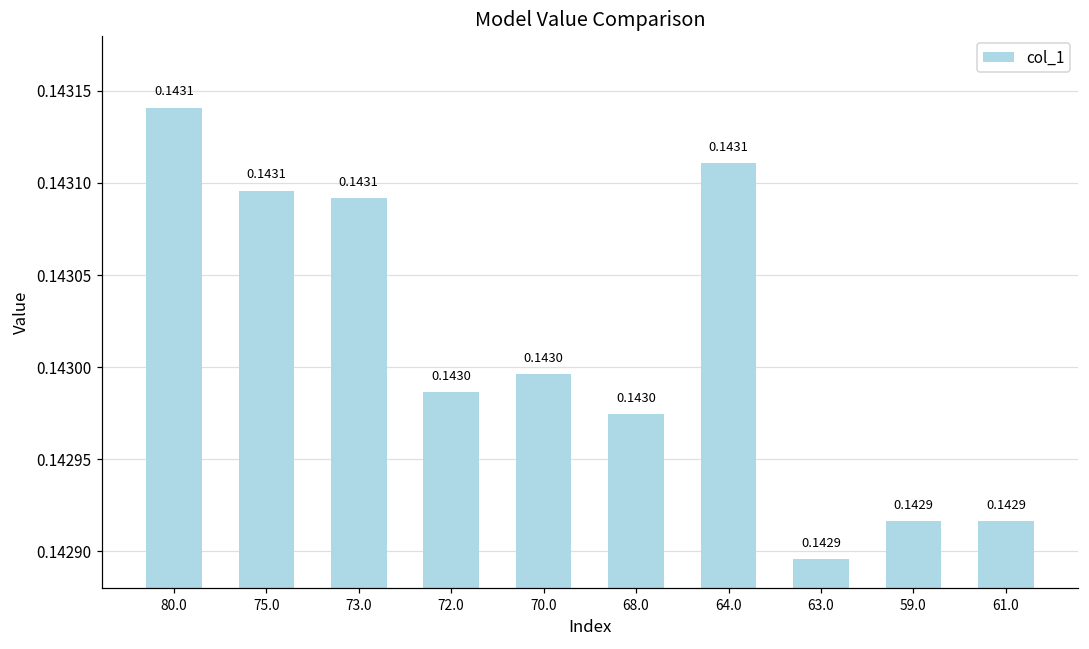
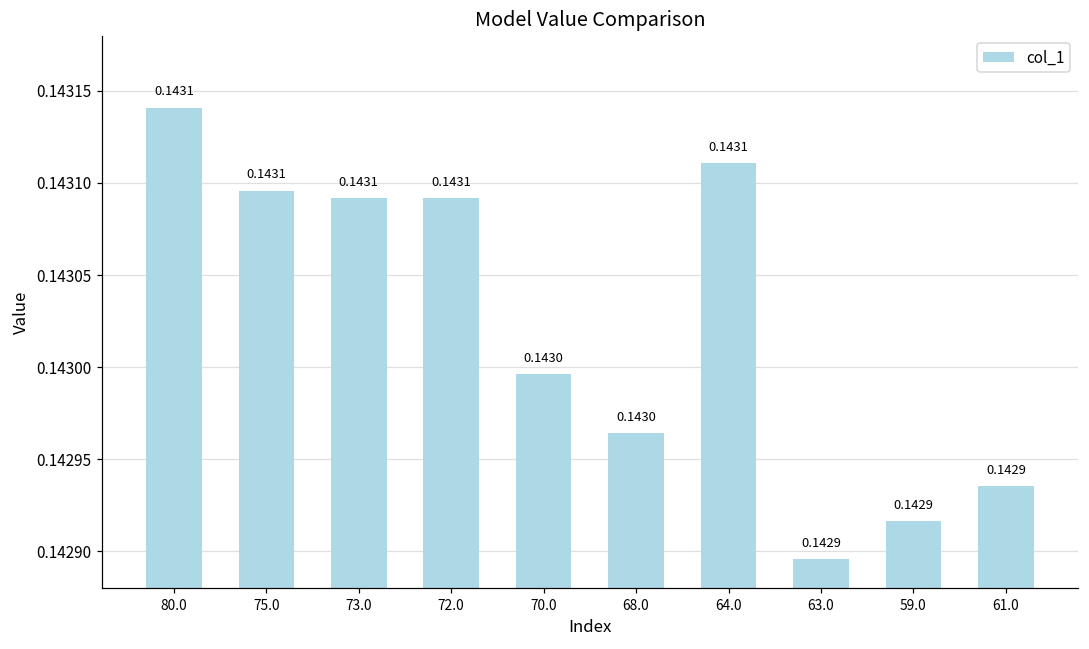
72.0: 0.1430 -> 0.1431
68.0: 0.142975 -> 0.142964
61.0: 0.142917 -> 0.142936
